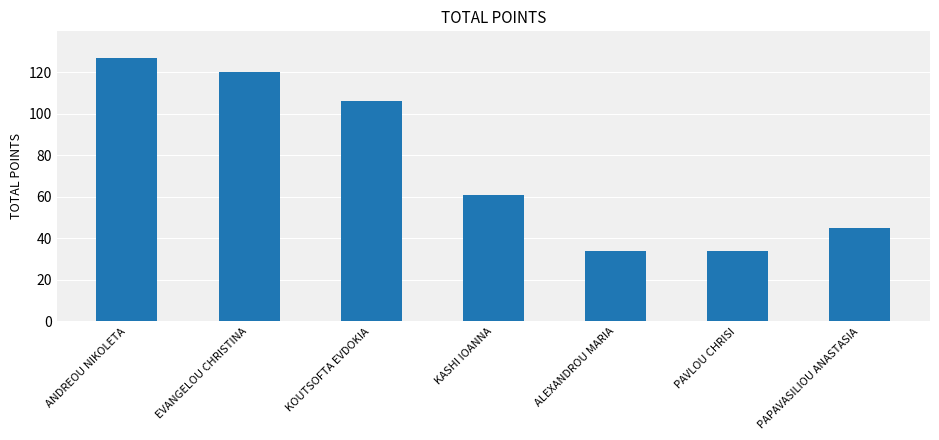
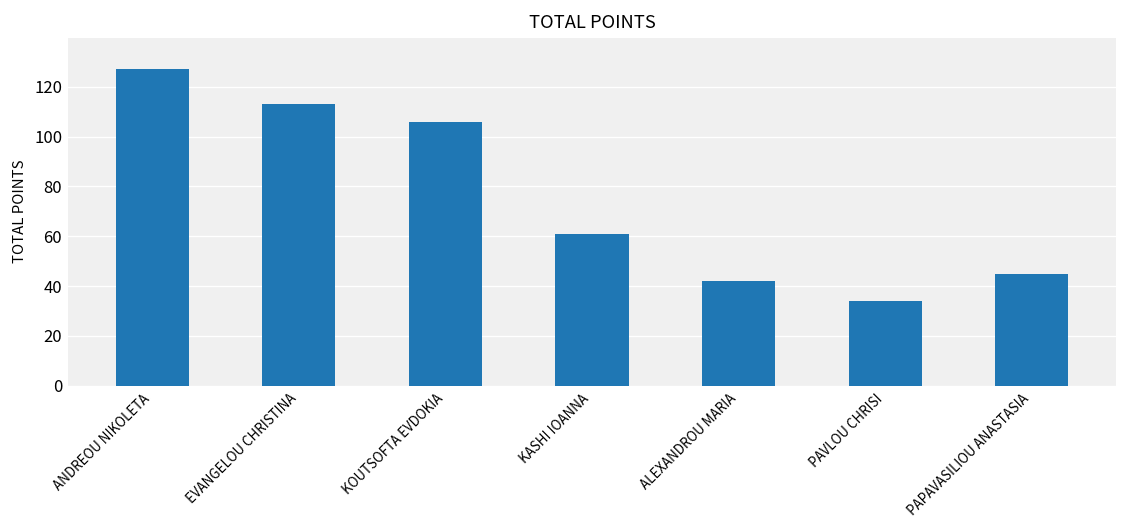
EVANGELOU CHRISTINA: 120 -> 113
ALEXANDROU MARIA: 34 -> 42
